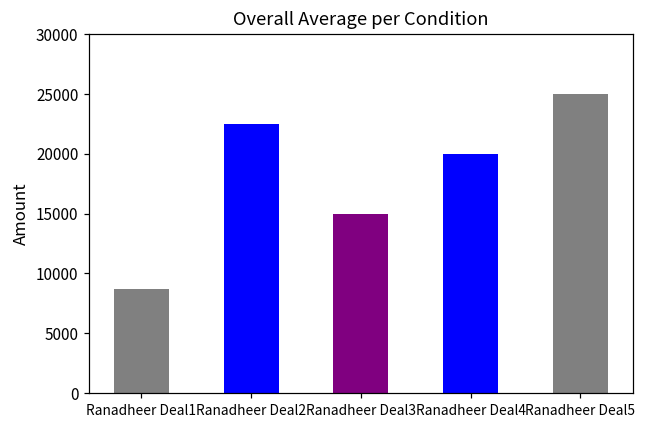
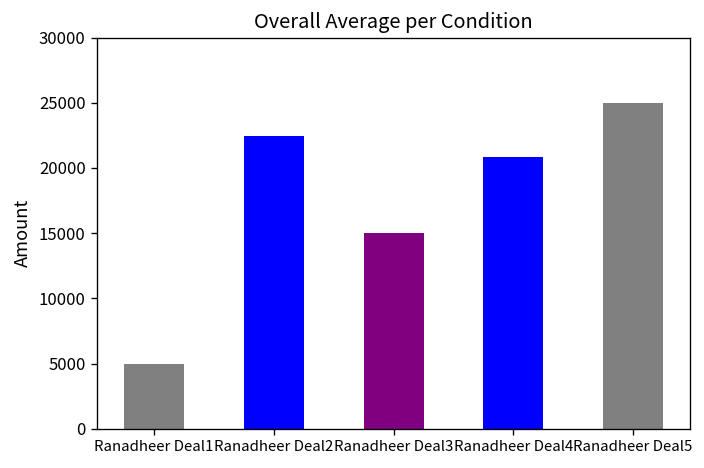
Ranadheer Deal1: 8700 -> 5000
Ranadheer Deal4: 20000 -> 20800
